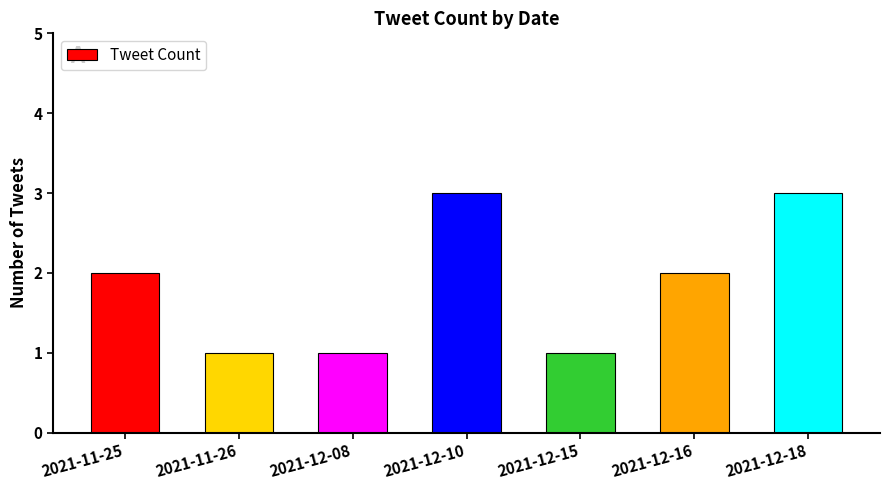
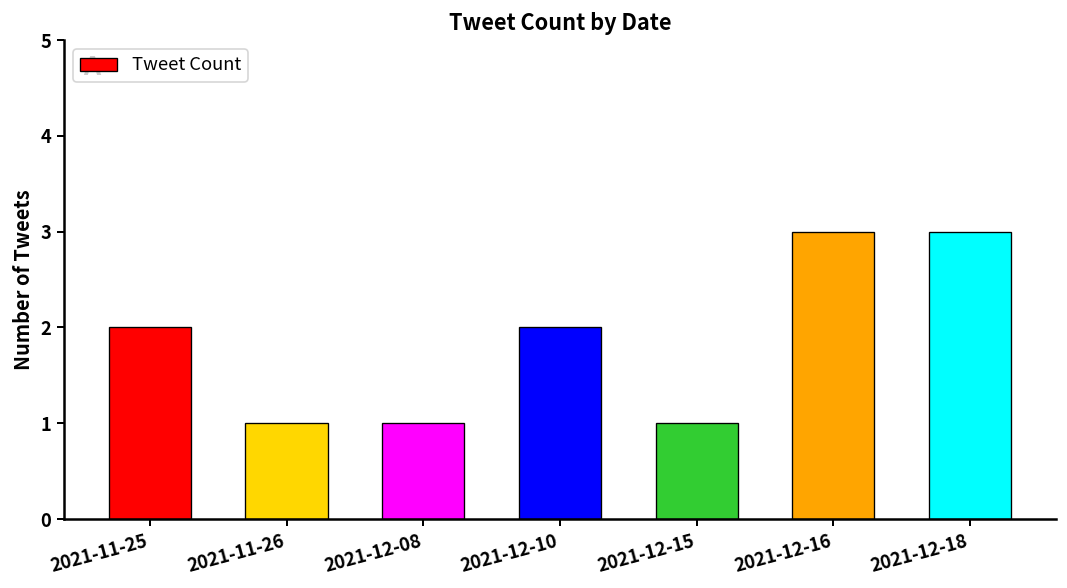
2021-12-10: 3 -> 2
2021-12-16: 2 -> 3
